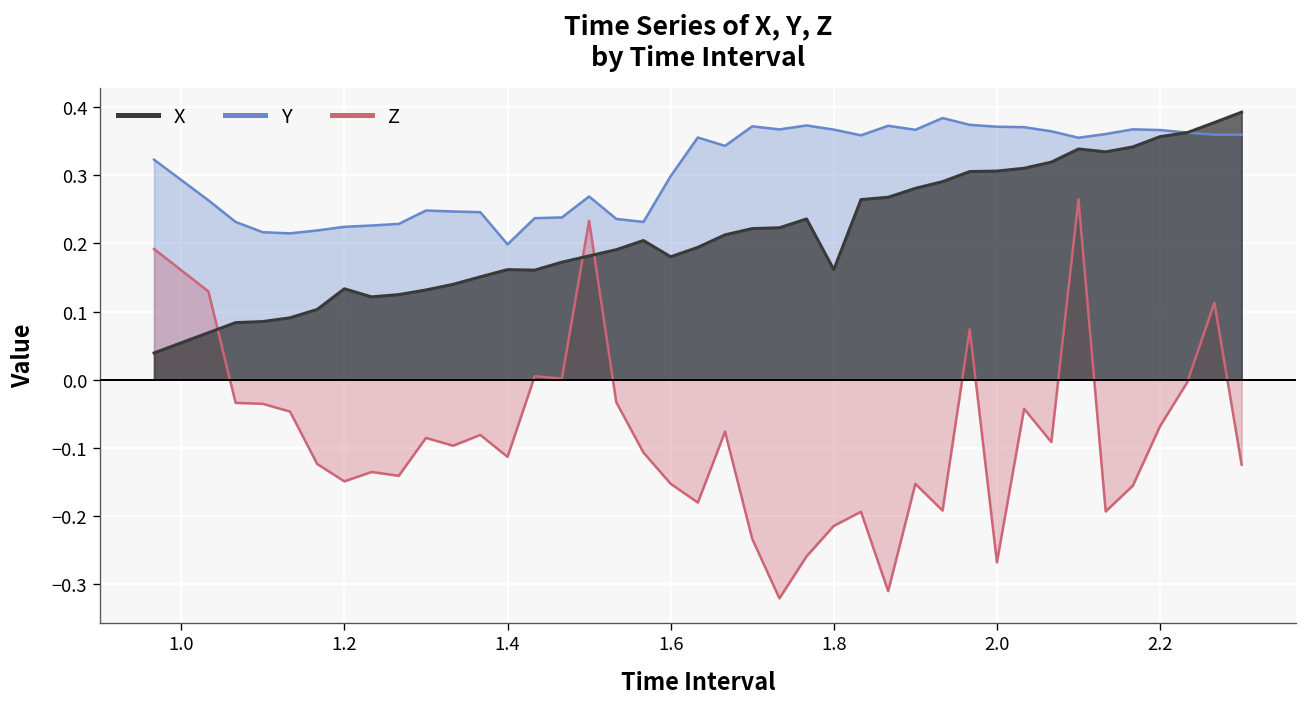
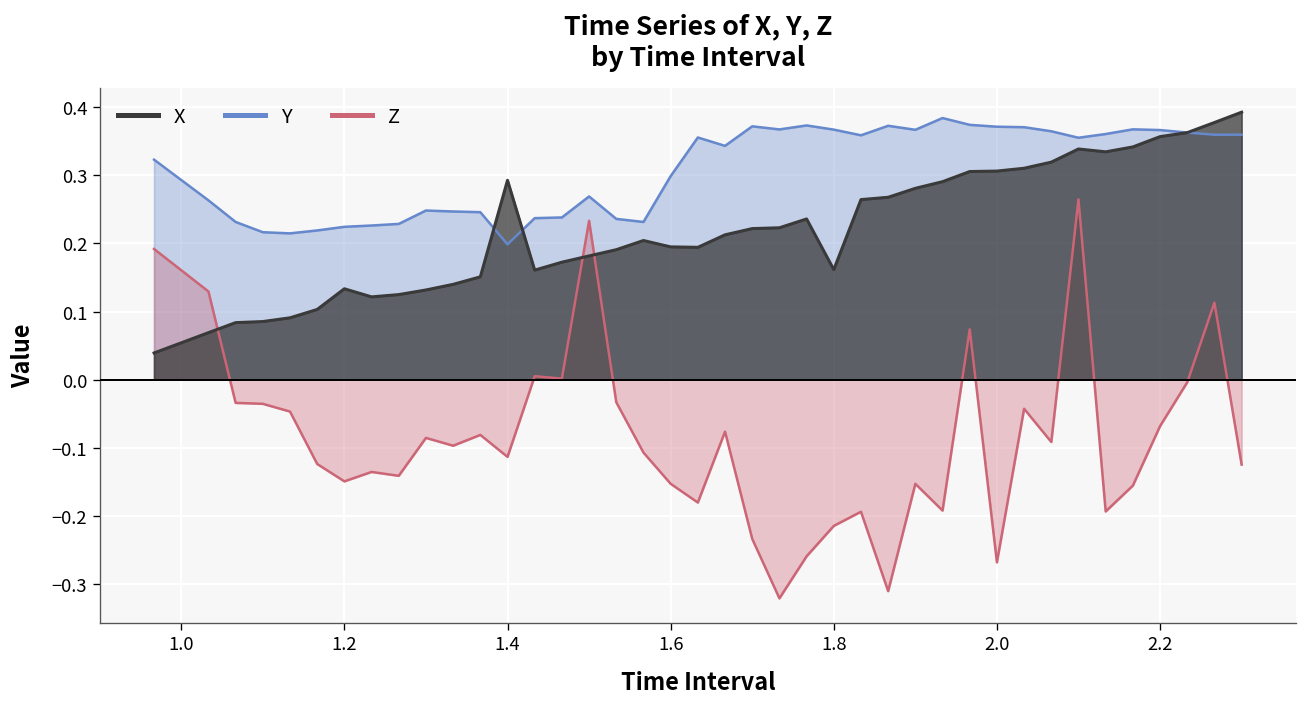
X, 1.4: 0.16 -> 0.29
X, 1.6: 0.18 -> 0.19
